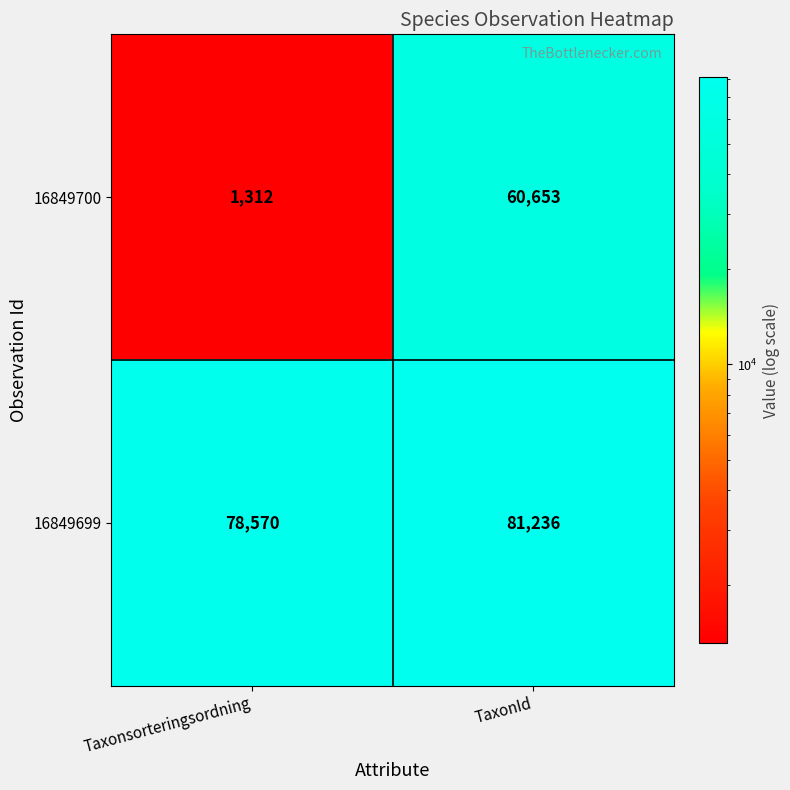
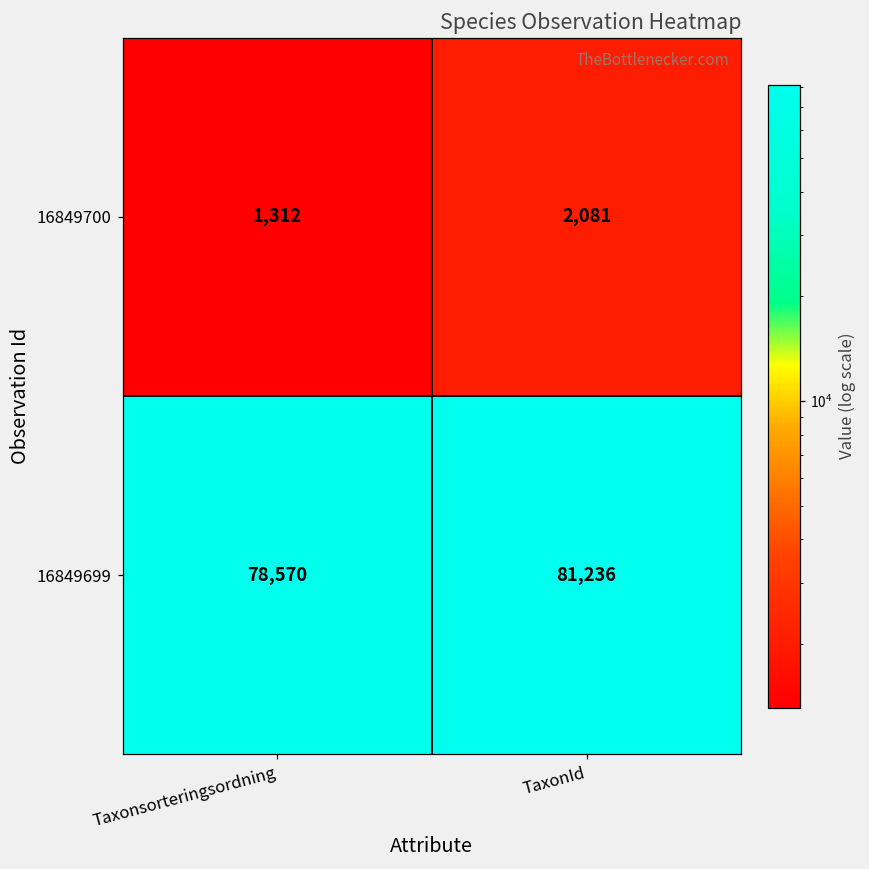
16849700, TaxonId: 60,653 -> 2,081
